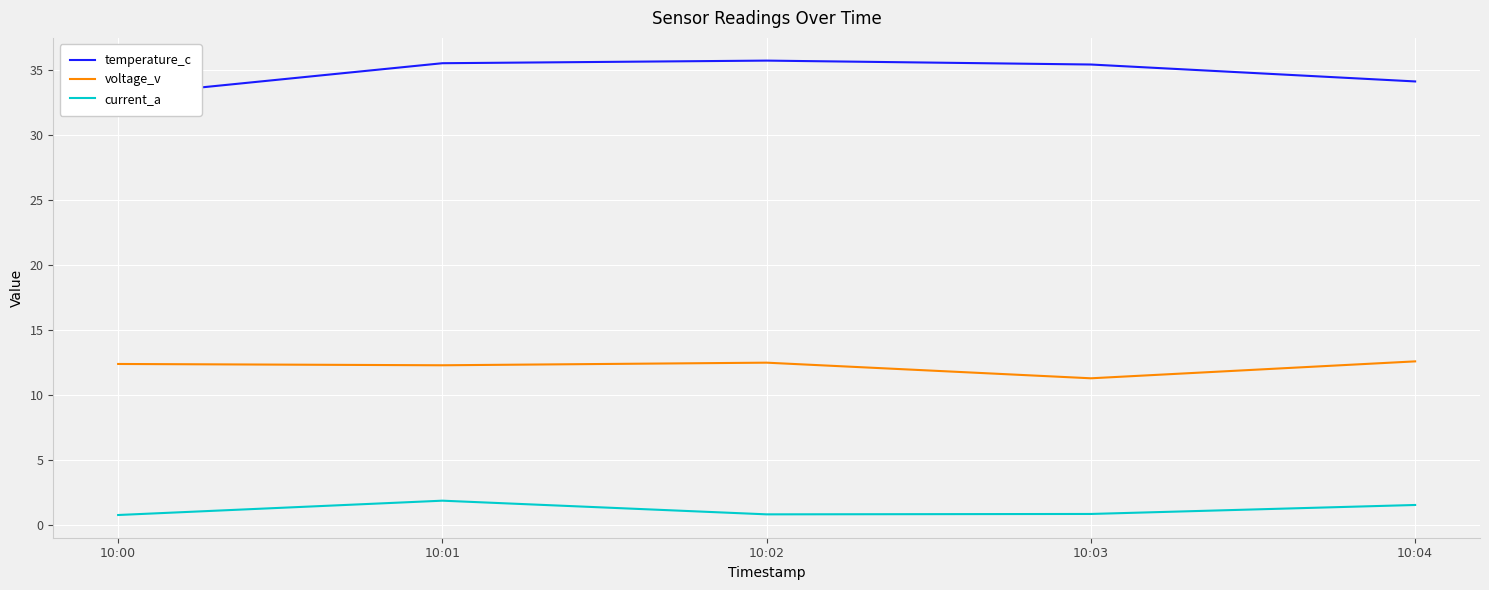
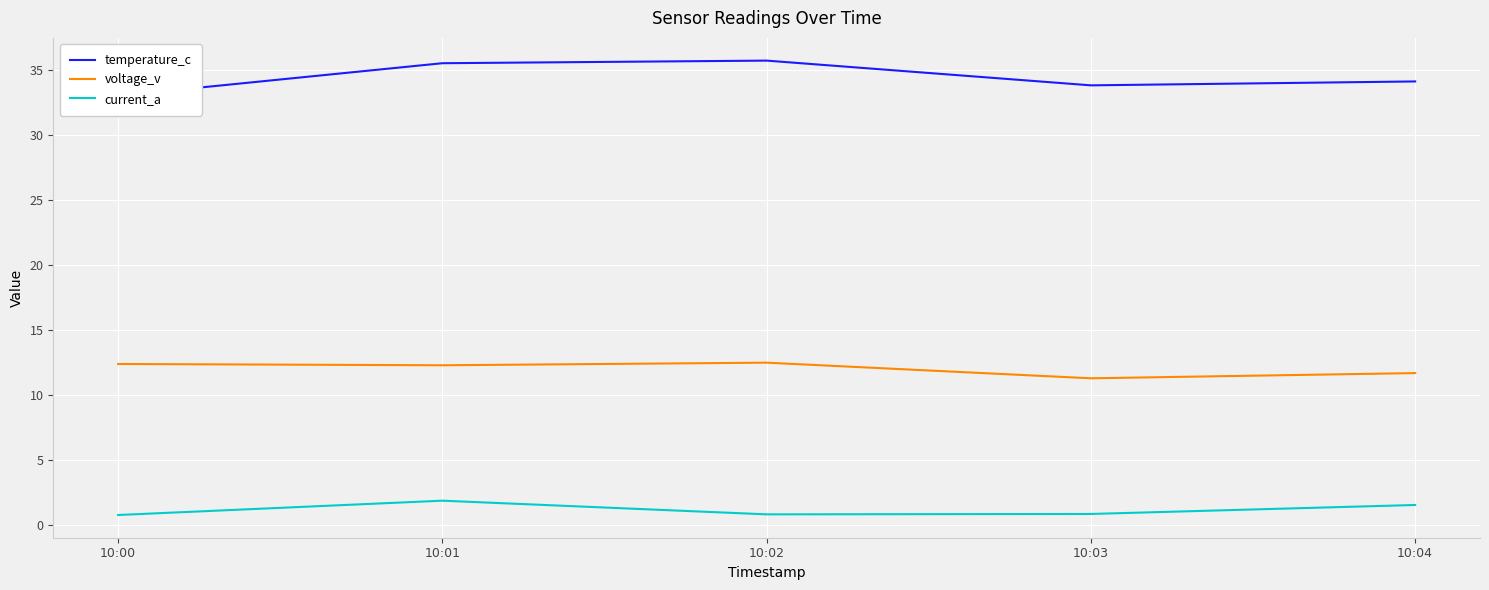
temperature_c, 10:03: 35.4 -> 33.8
voltage_v, 10:04: 12.6 -> 11.7
